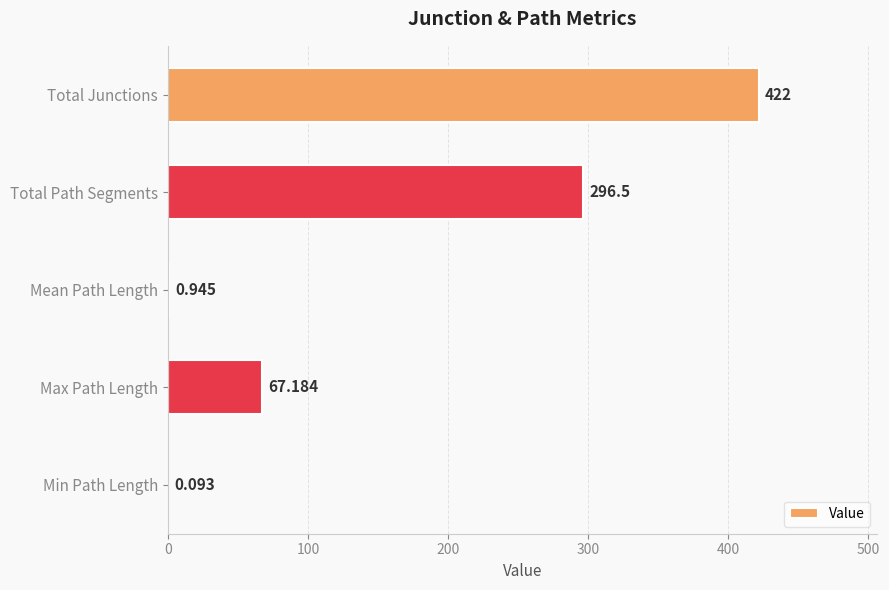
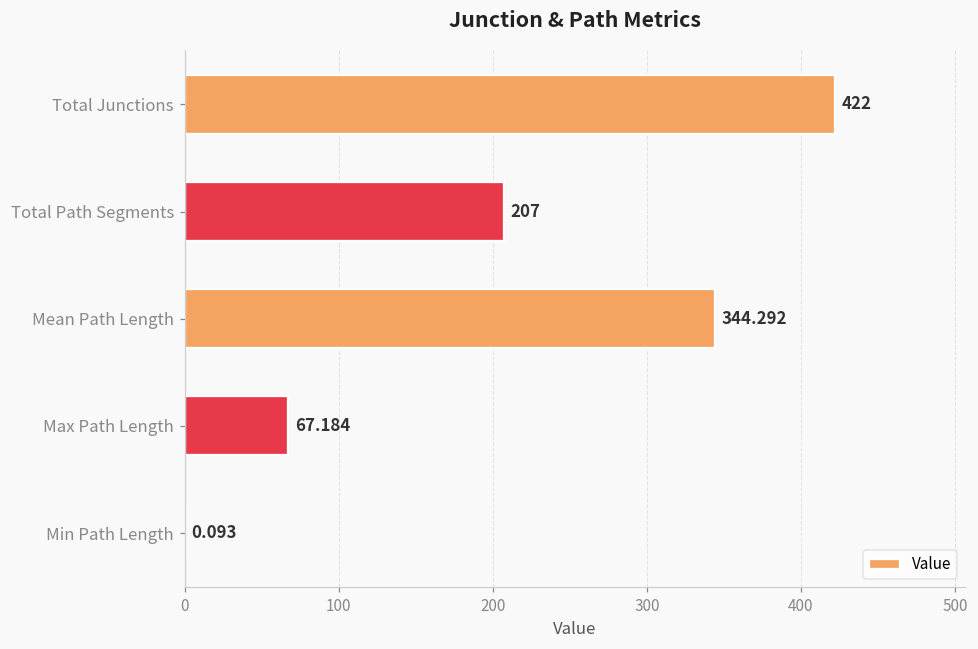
Total Path Segments: 296.5 -> 207
Mean Path Length: 0.945 -> 344.292
